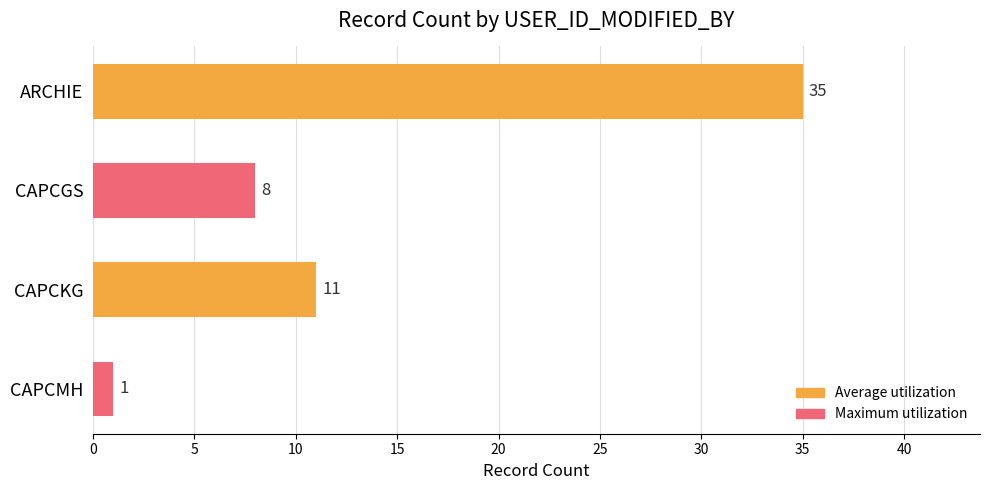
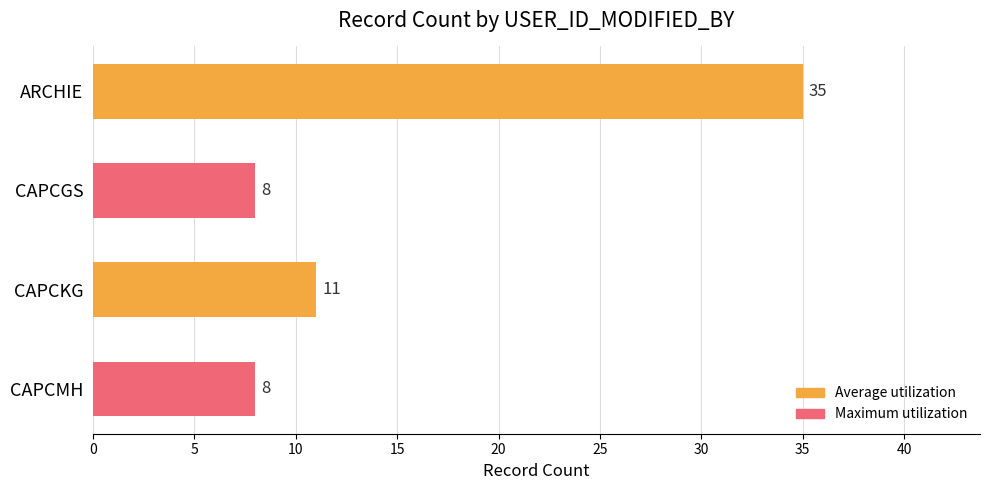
CAPCMH: 1 -> 8
